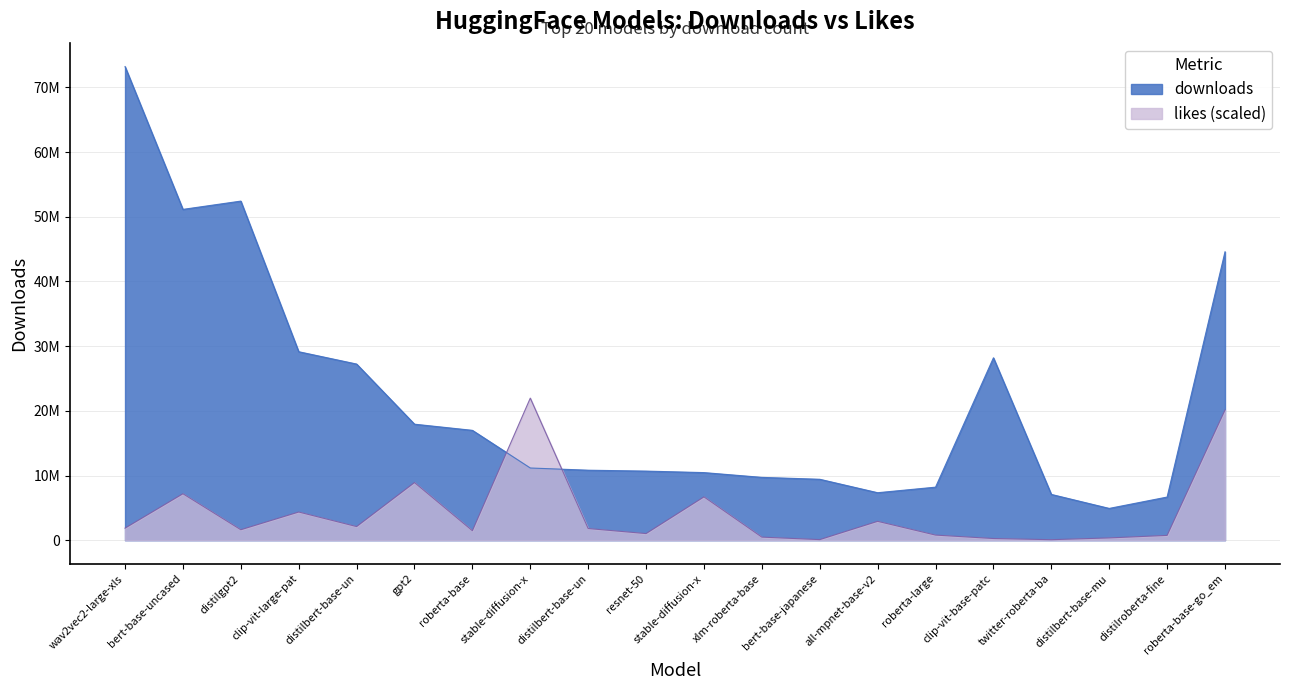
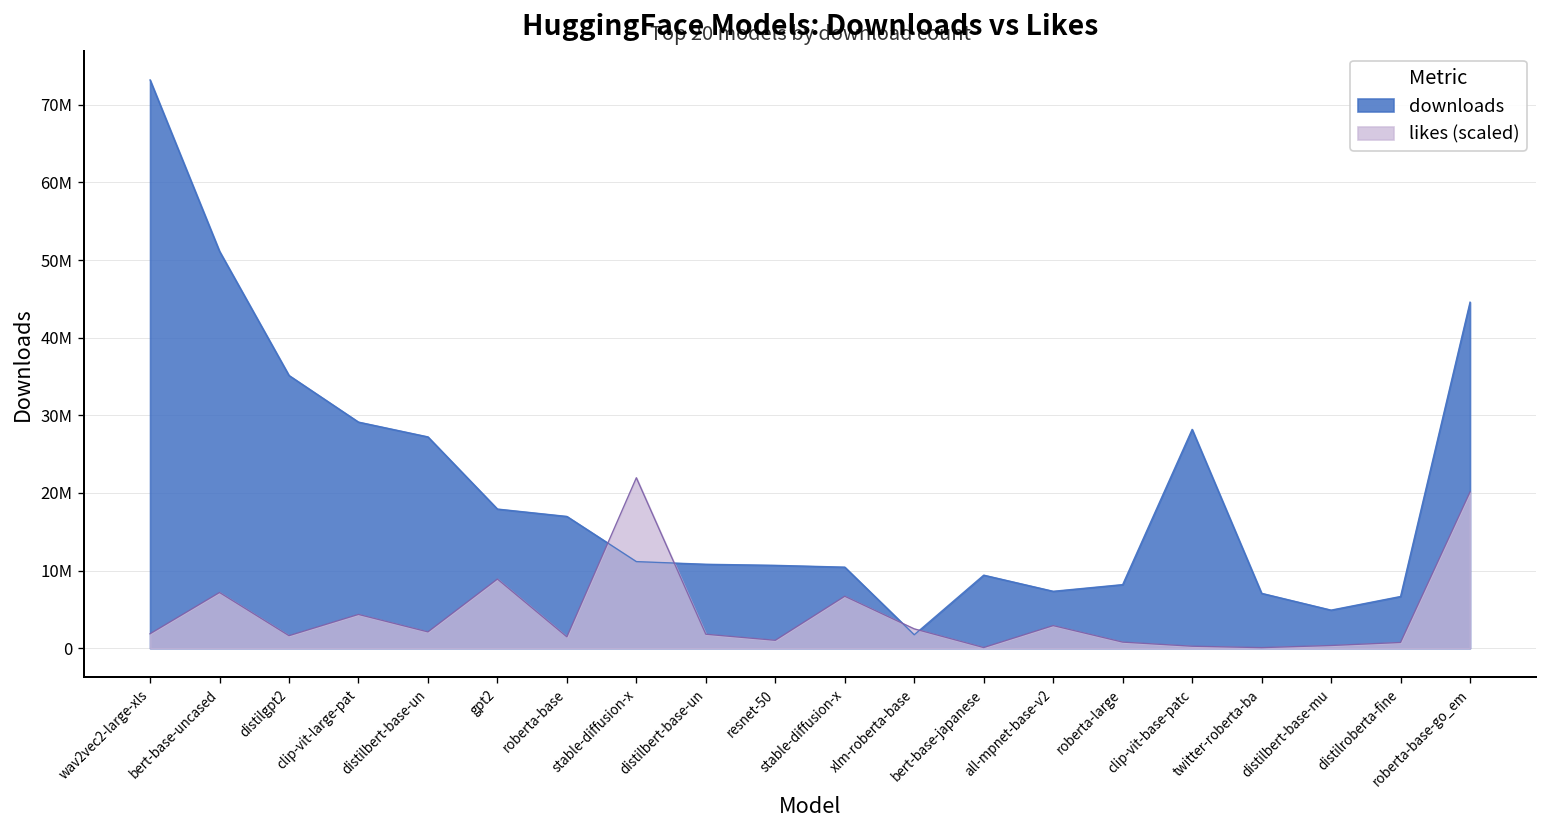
downloads, distilgpt2: 52000000 -> 35000000
downloads, xlm-roberta-base: 10000000 -> 2000000
likes (scaled), xlm-roberta-base: 0 -> 2000000
